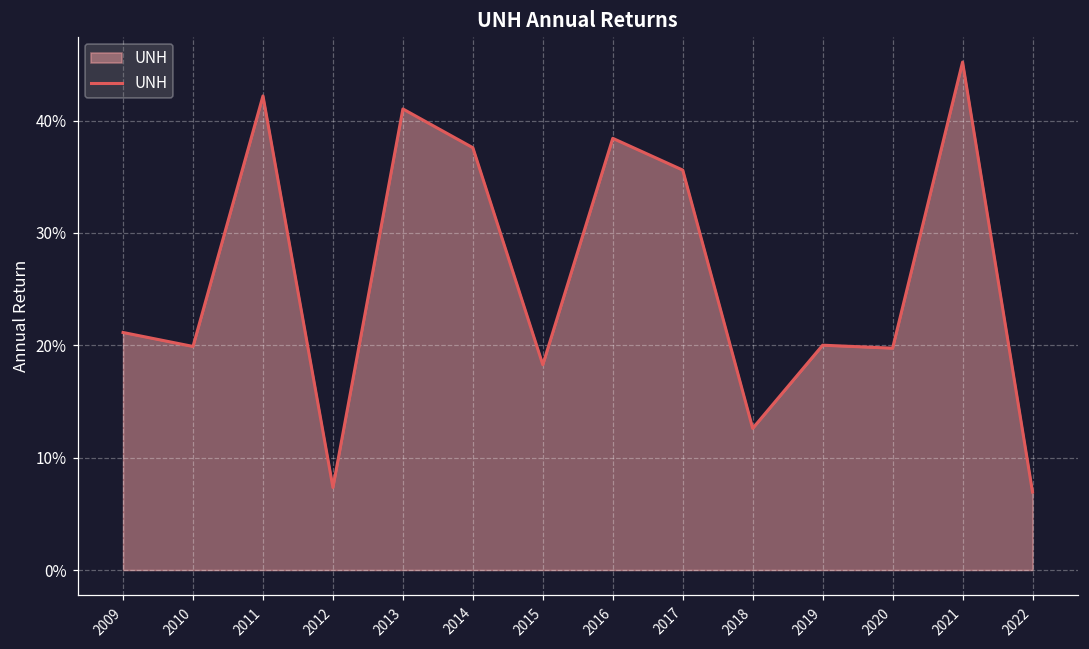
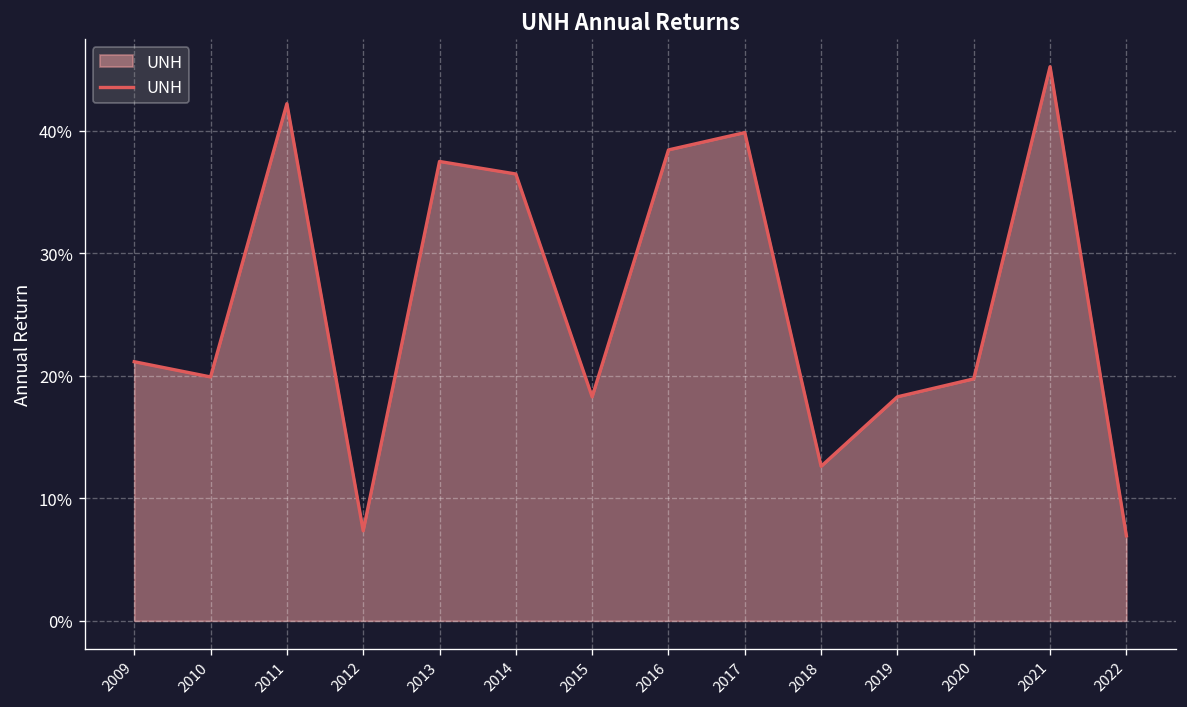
2013: 41.0% -> 37.5%
2014: 37.6% -> 36.5%
2017: 35.6% -> 39.8%
2019: 20.0% -> 18.3%
